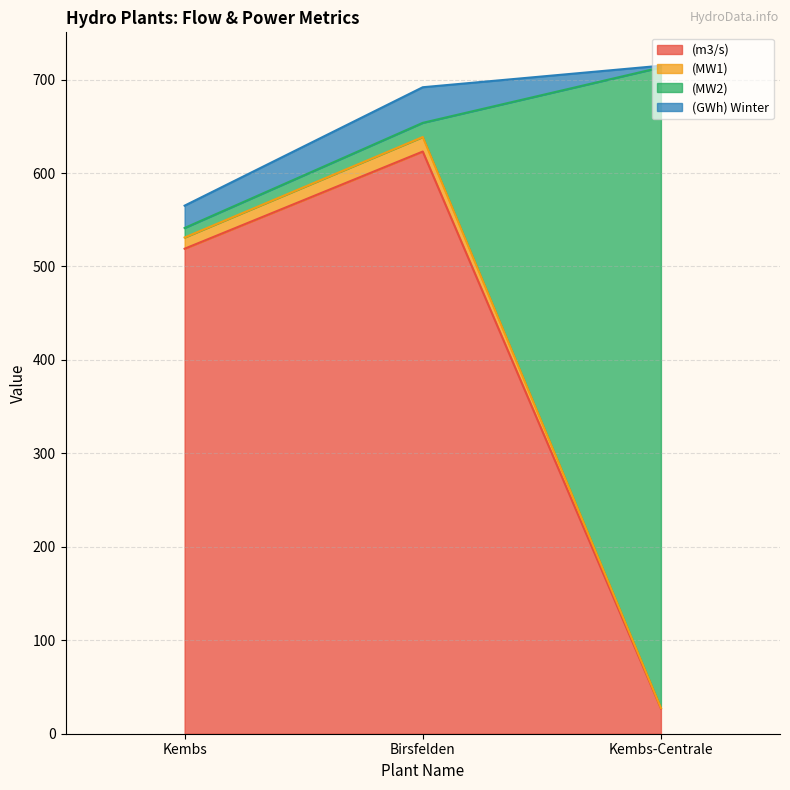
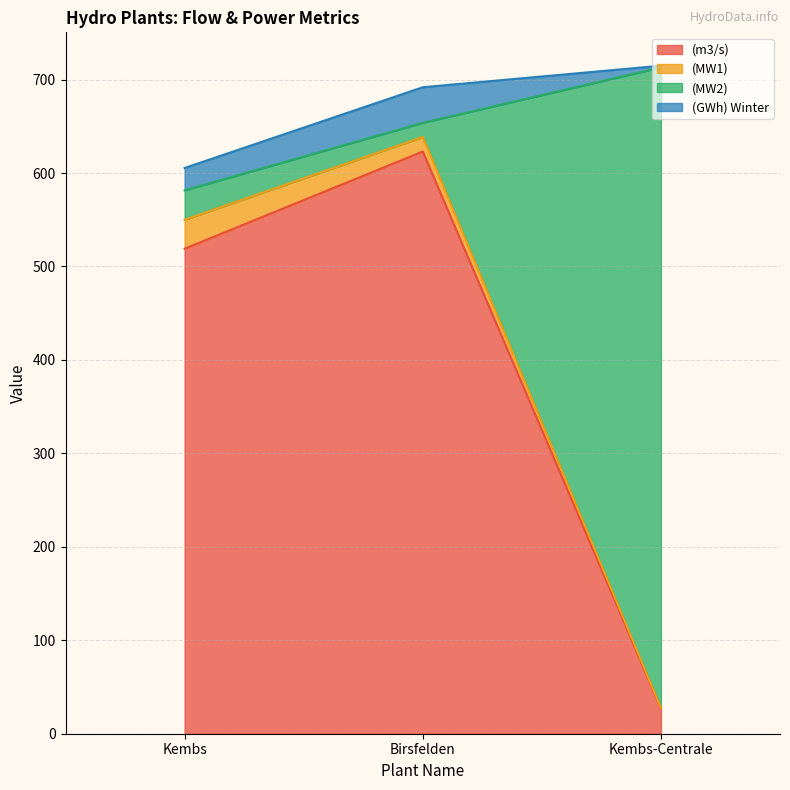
(MW1), Kembs: 10 -> 30
(MW2), Kembs: 10 -> 30
